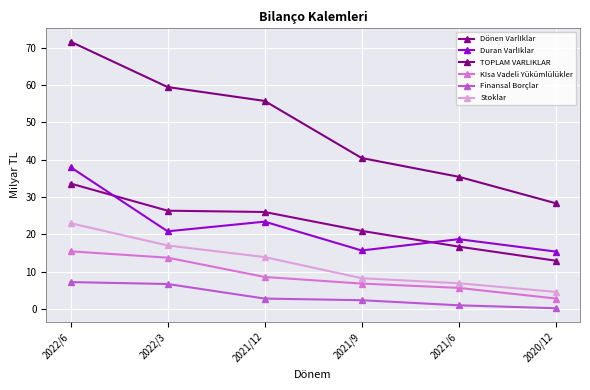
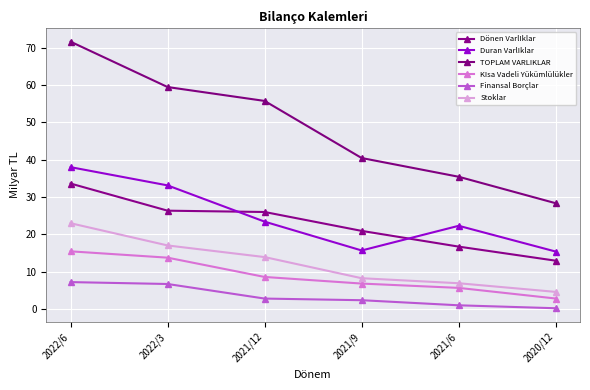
Duran Varlıklar, 2022/3: 21 -> 33
Duran Varlıklar, 2021/6: 19 -> 22
